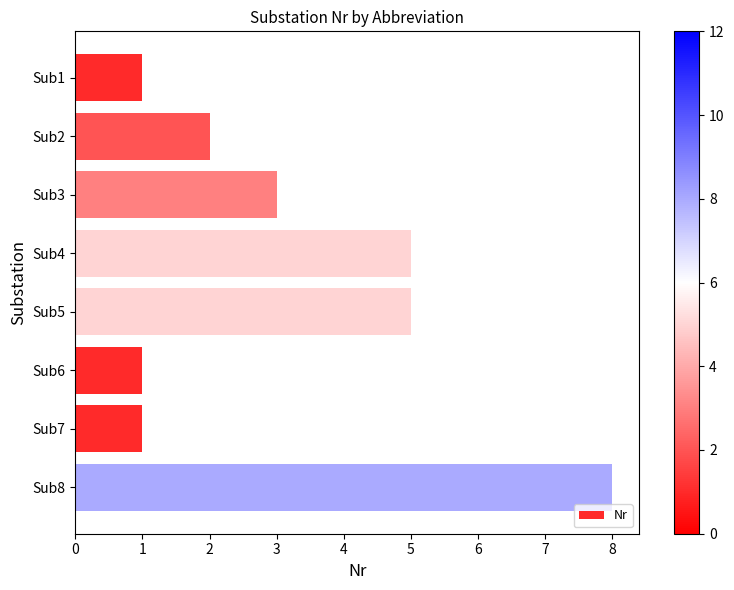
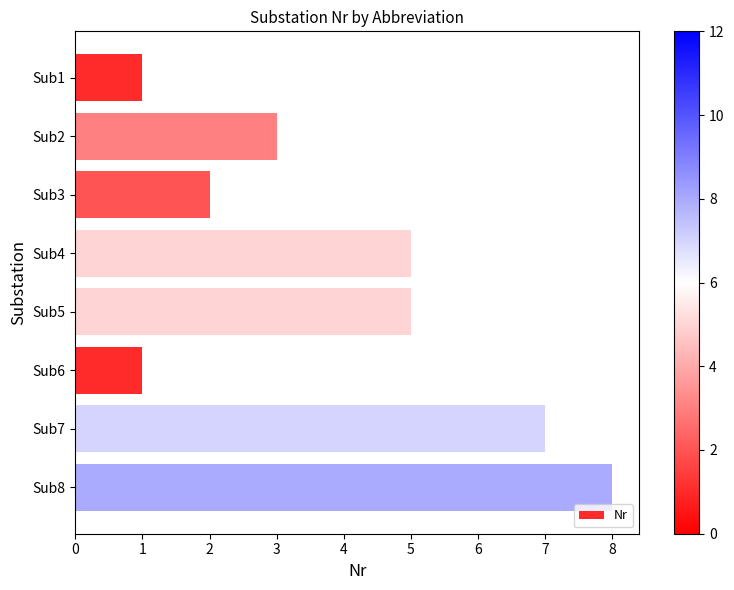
Sub2: 2 -> 3
Sub3: 3 -> 2
Sub7: 1 -> 7
